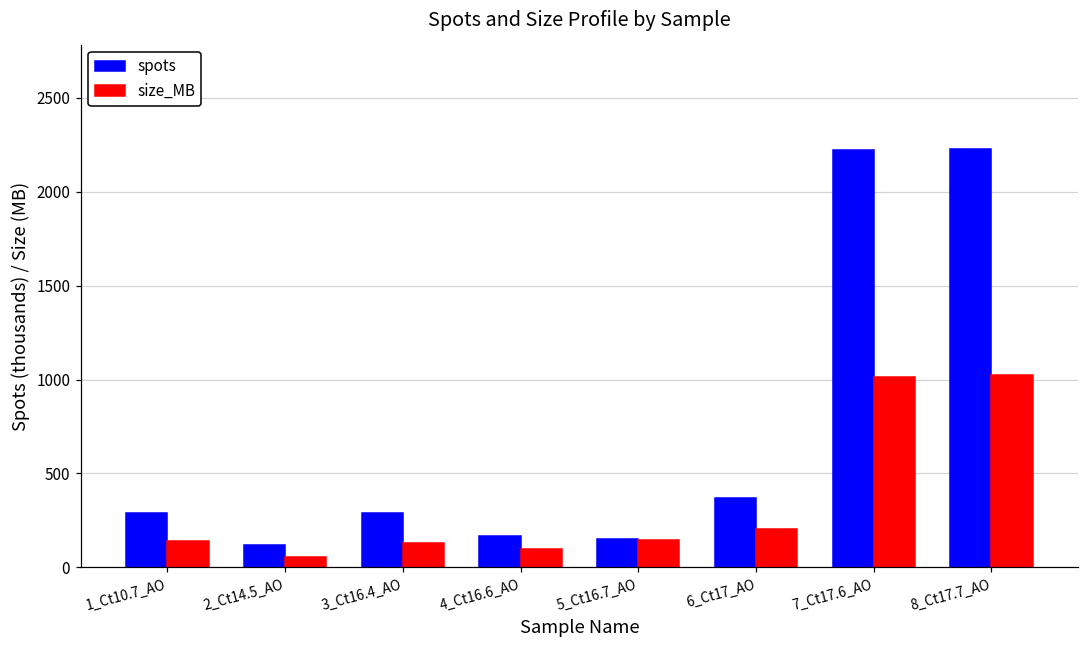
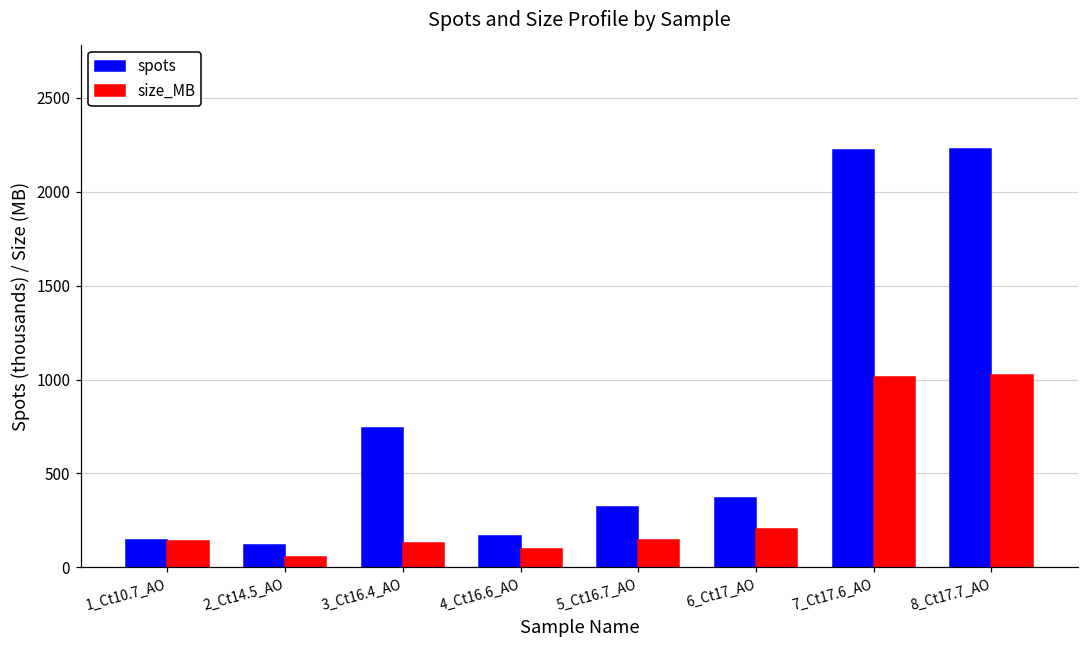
spots, 1_Ct10.7_AO: 290 -> 140
spots, 3_Ct16.4_AO: 290 -> 740
spots, 5_Ct16.7_AO: 150 -> 320
